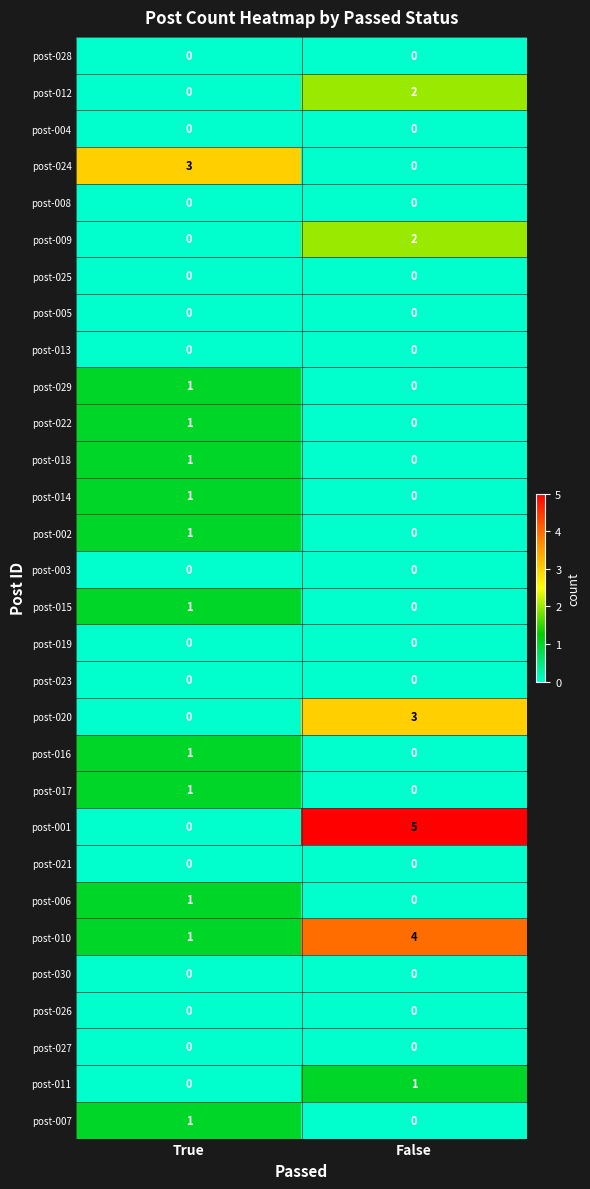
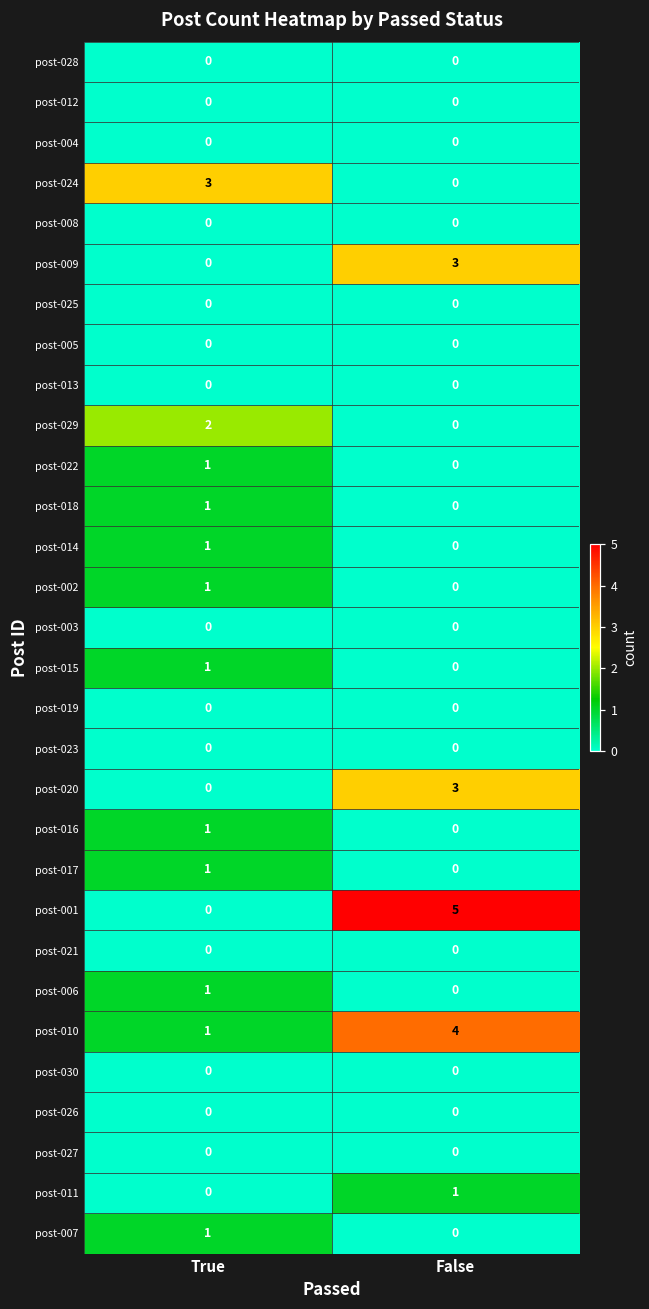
post-012, False: 2 -> 0
post-009, False: 2 -> 3
post-029, True: 1 -> 2
